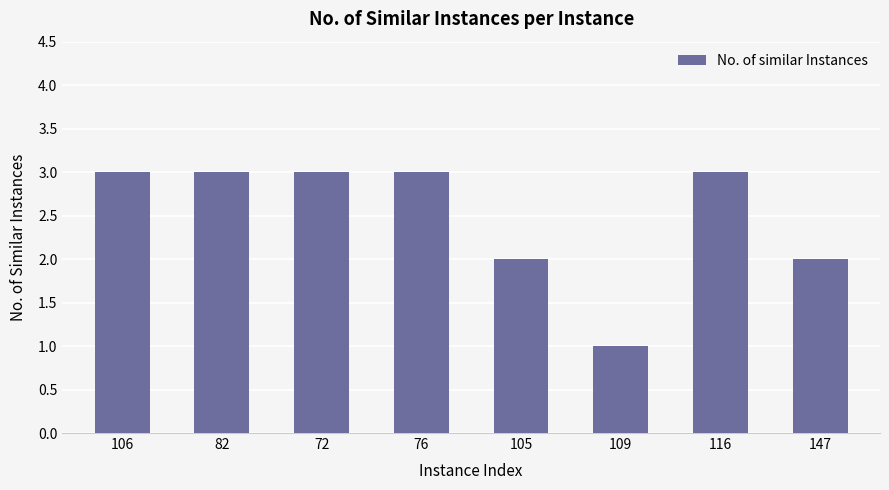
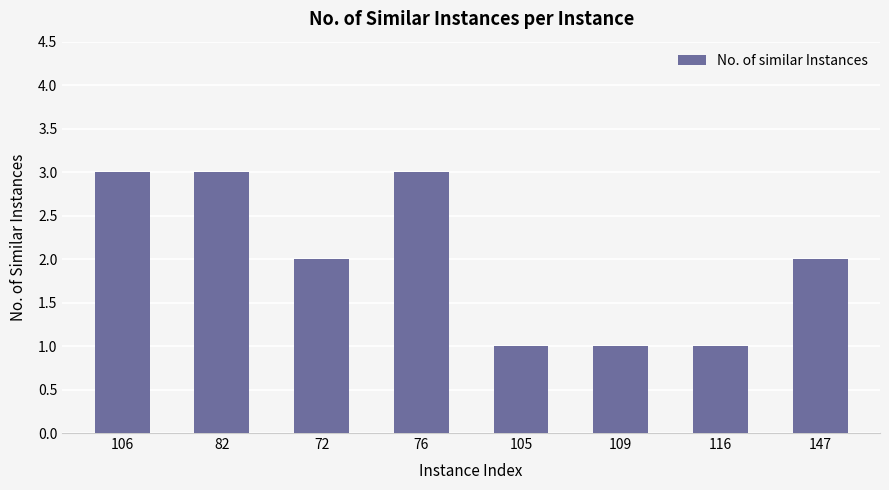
72: 3 -> 2
105: 2 -> 1
116: 3 -> 1
